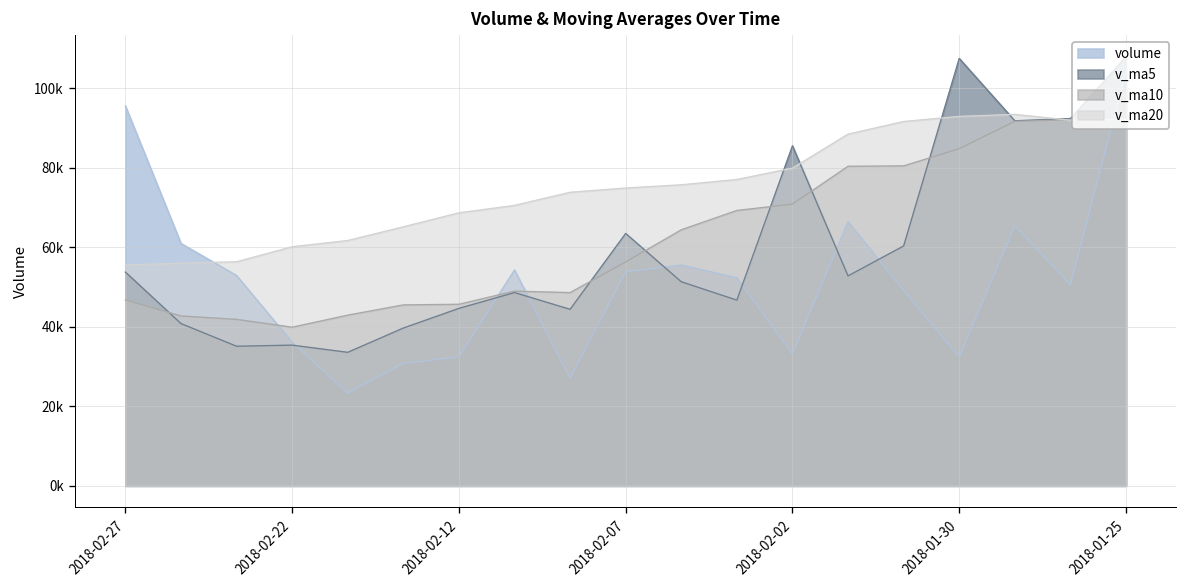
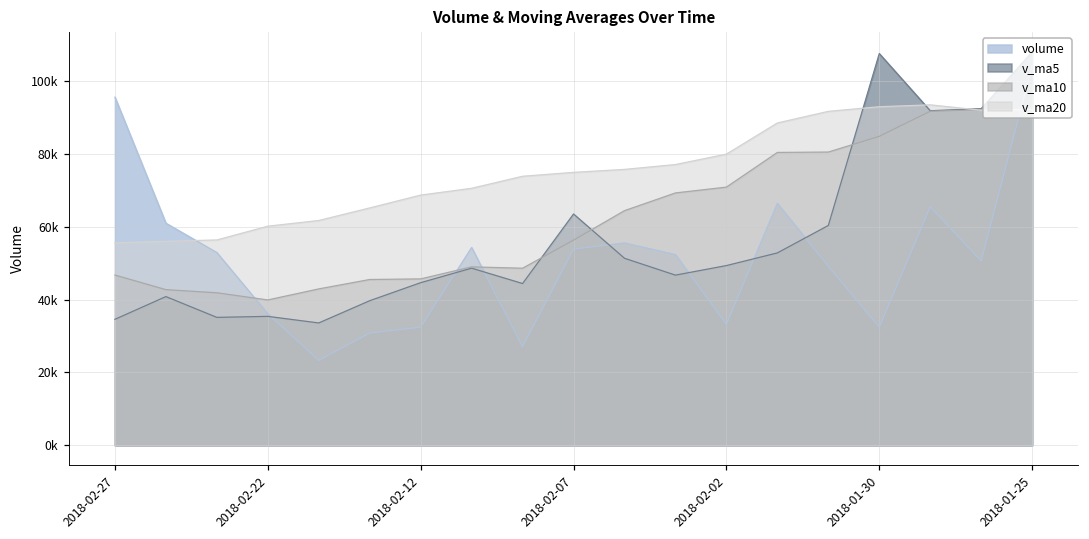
v_ma5, 2018-02-27: 54000 -> 35000
v_ma5, 2018-02-02: 86000 -> 49000
